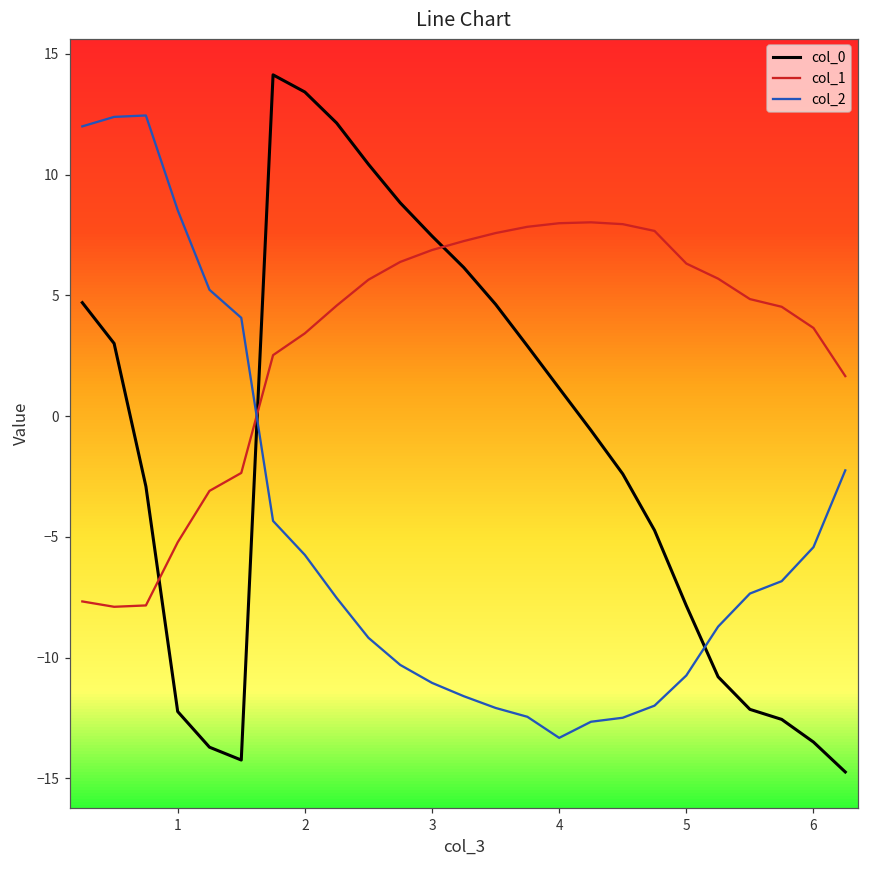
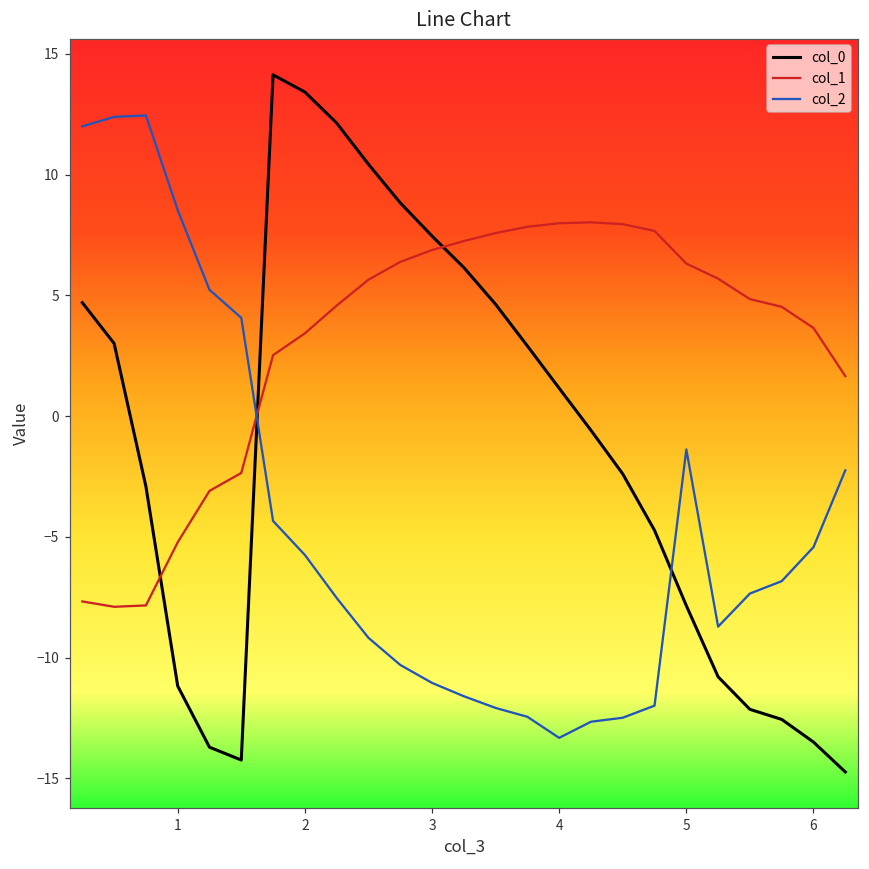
col_0, 1: -12.2 -> -11.2
col_2, 5: -10.7 -> -1.4
